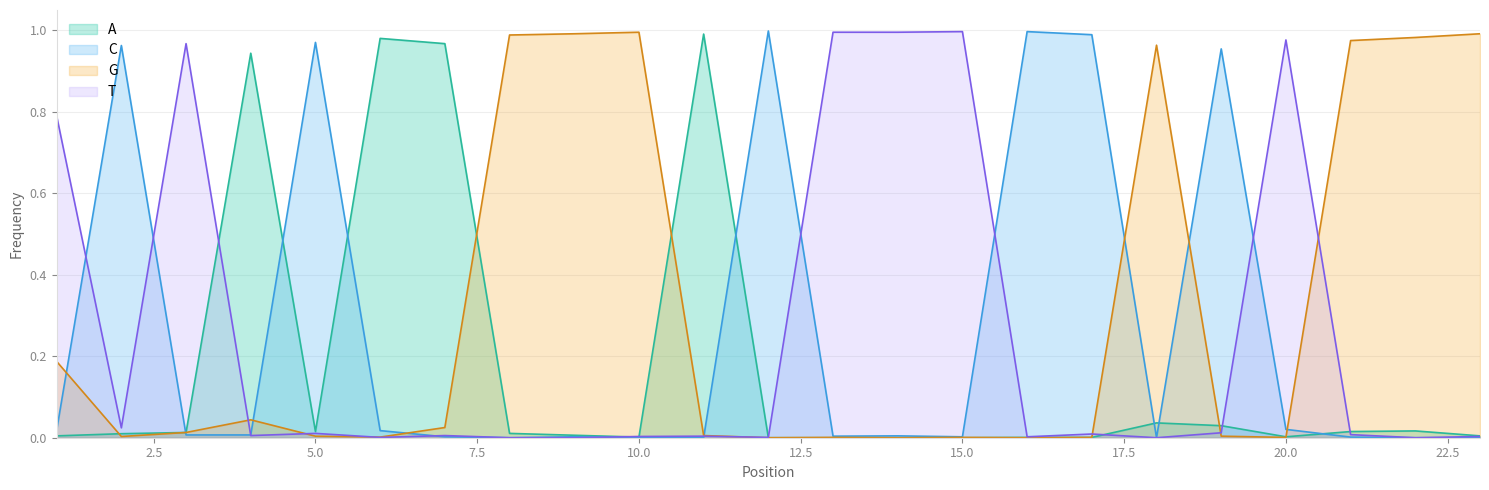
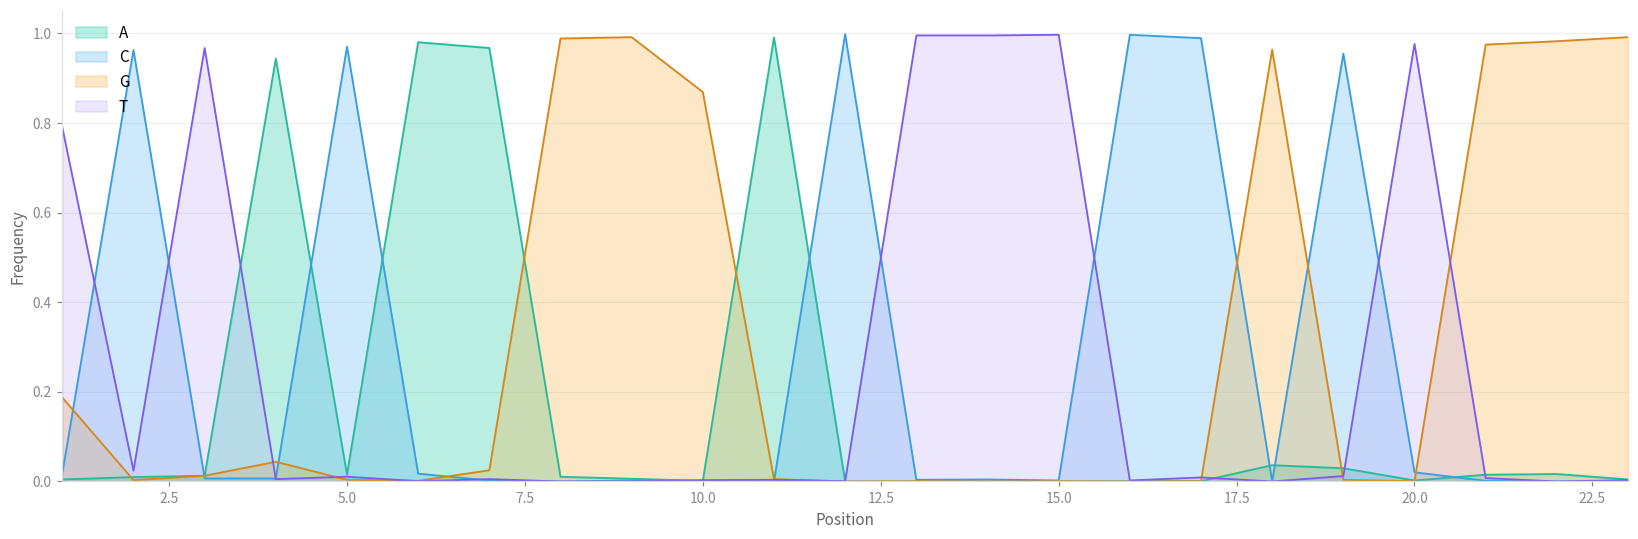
G, 10.0: 1.00 -> 0.87
